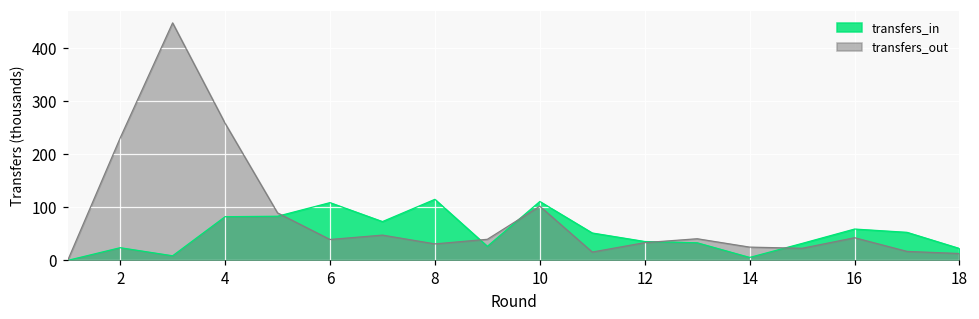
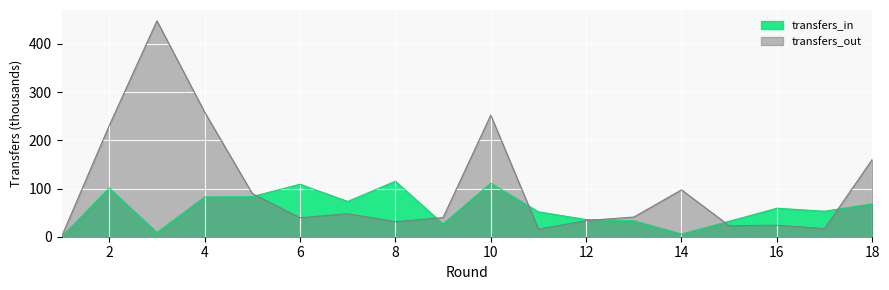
transfers_in, 2: 20 -> 100
transfers_out, 10: 100 -> 250
transfers_out, 14: 30 -> 100
transfers_out, 16: 40 -> 20
transfers_in, 18: 20 -> 70
transfers_out, 18: 10 -> 160
